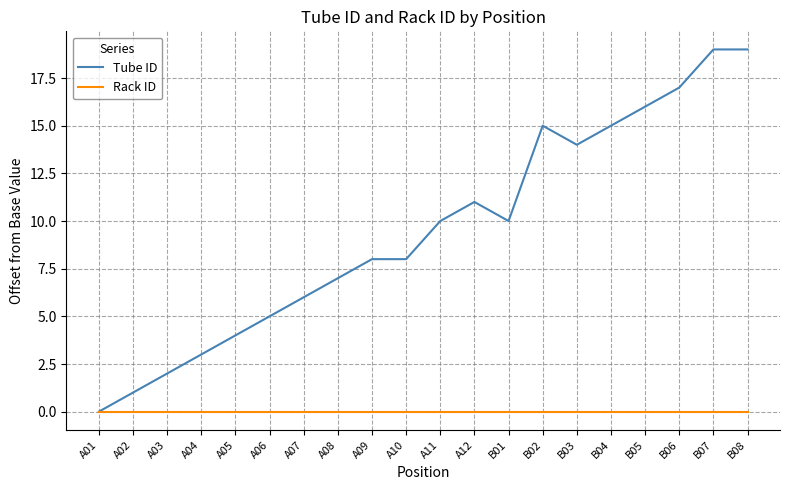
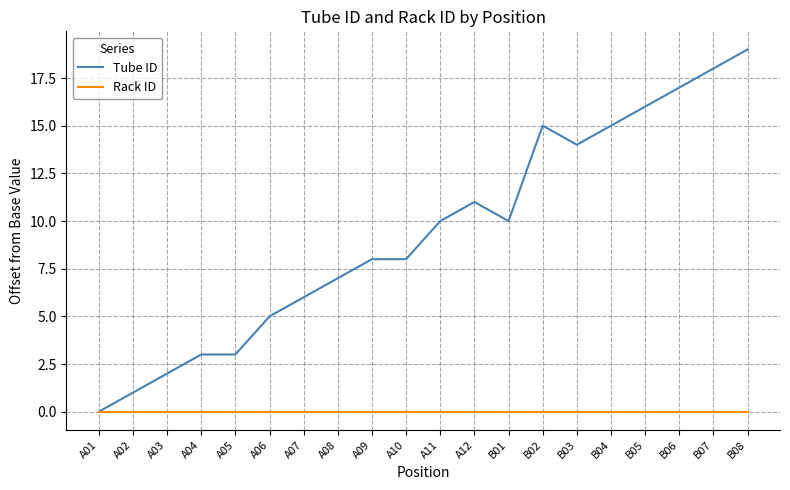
Tube ID, A05: 4.0 -> 3.0
Tube ID, B07: 19.0 -> 18.0
